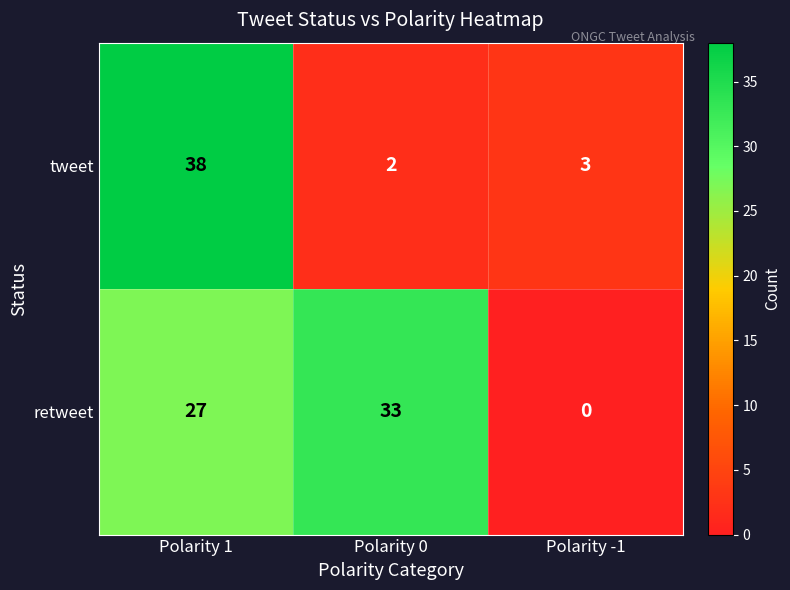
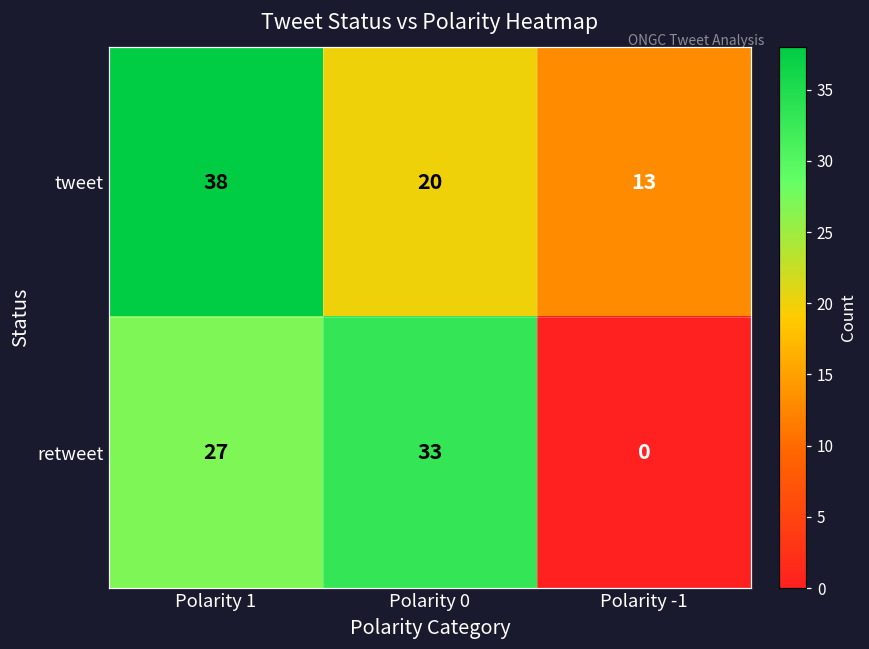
tweet, Polarity 0: 2 -> 20
tweet, Polarity -1: 3 -> 13
